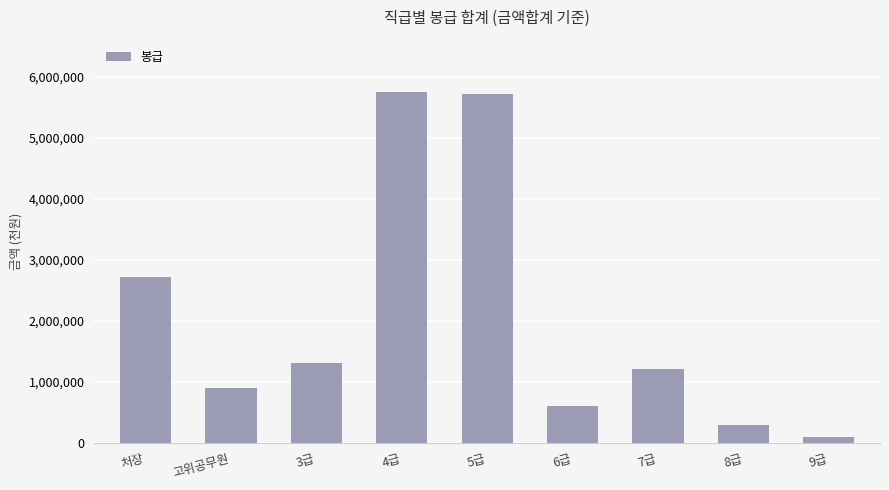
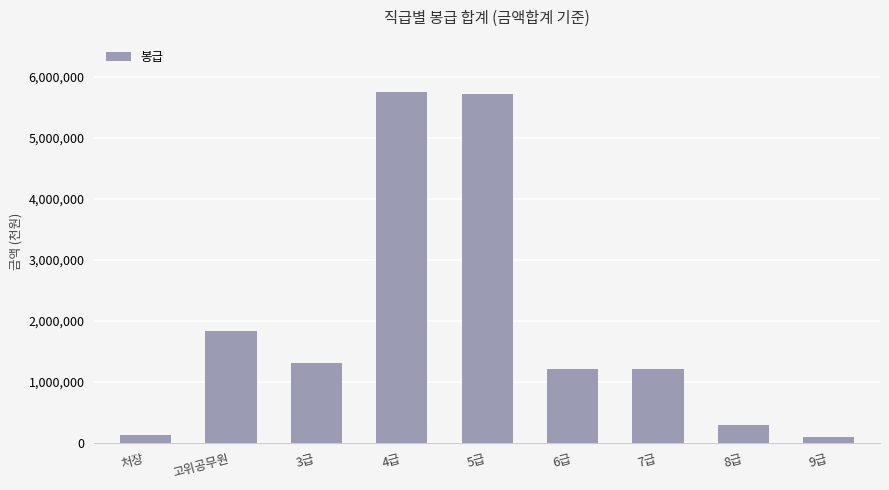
처장: 2,700,000 -> 100,000
고위공무원: 900,000 -> 1,800,000
6급: 600,000 -> 1,200,000
